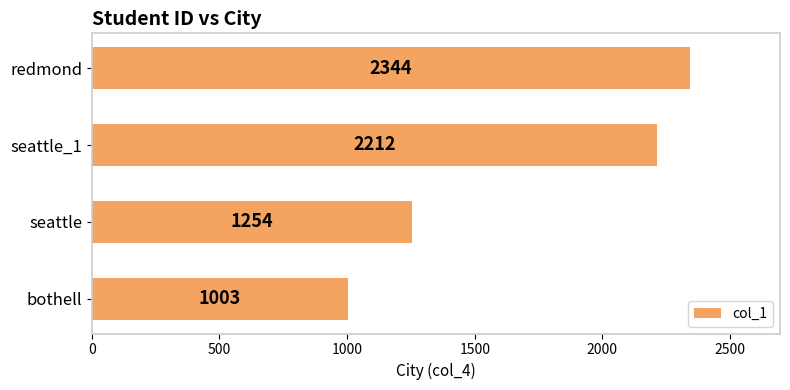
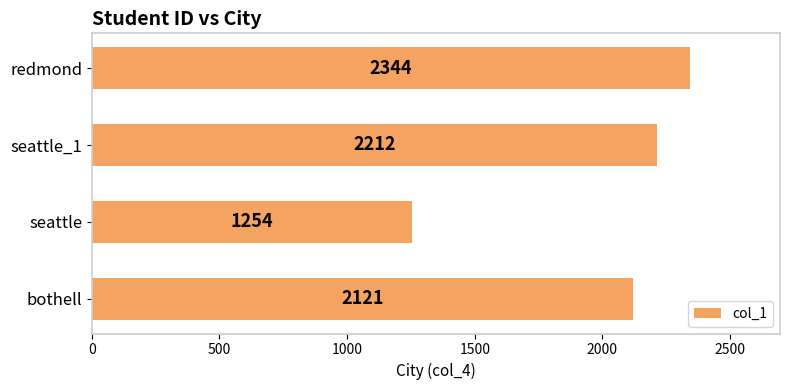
bothell: 1003 -> 2121
